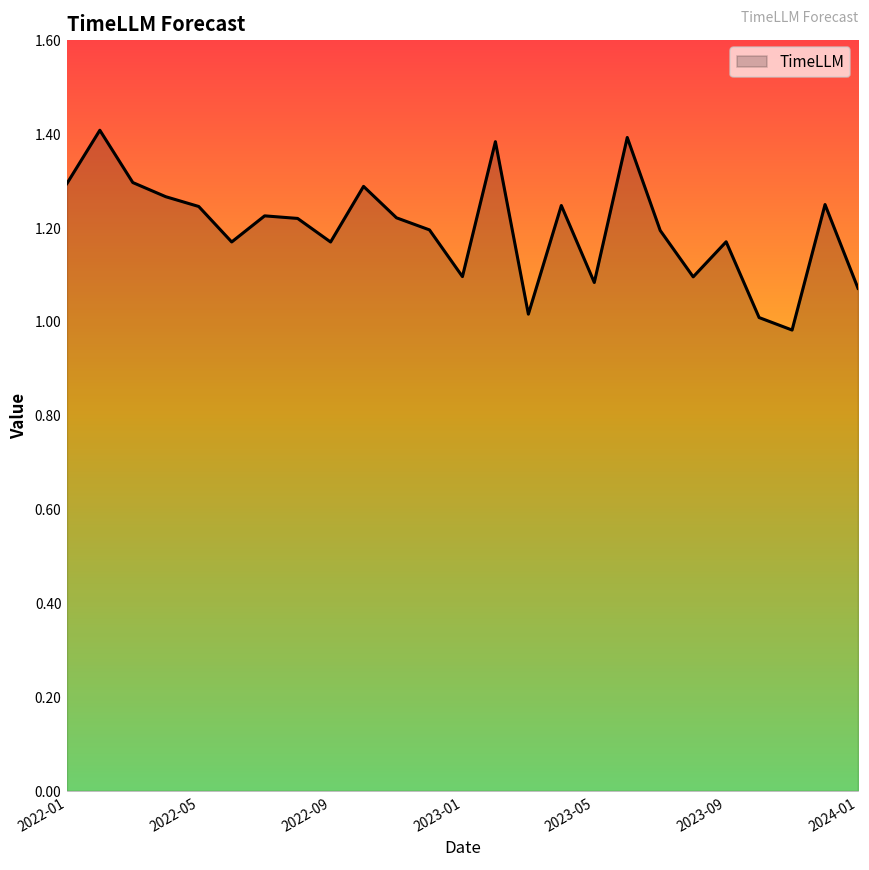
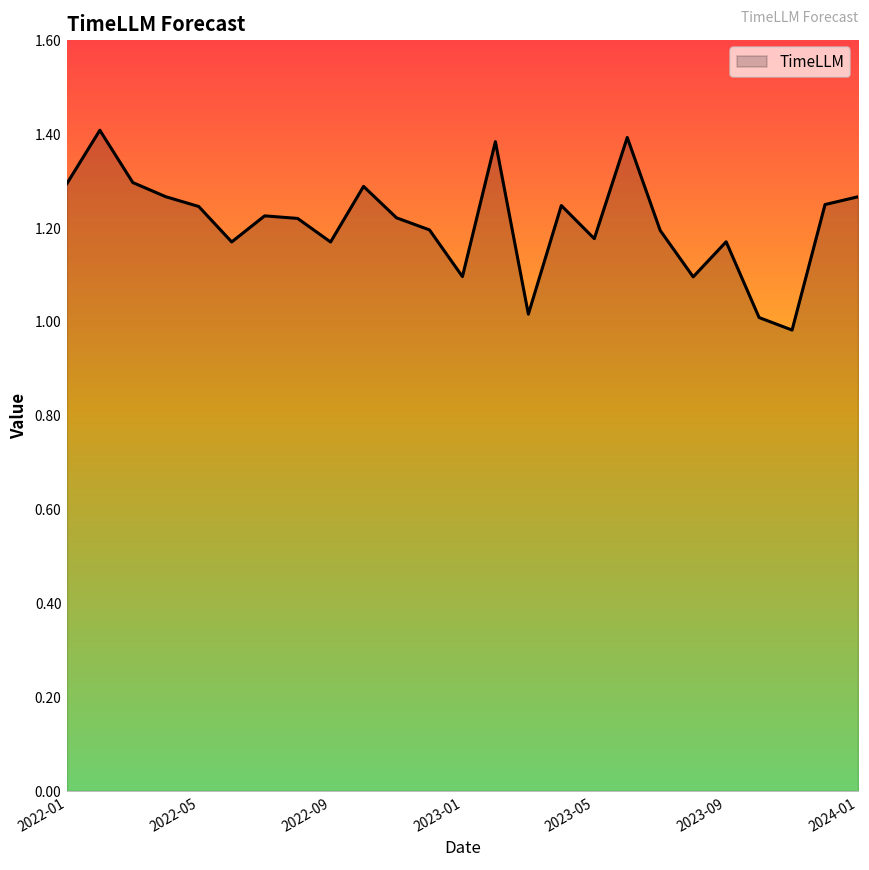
2023-05: 1.08 -> 1.18
2024-01: 1.07 -> 1.27
